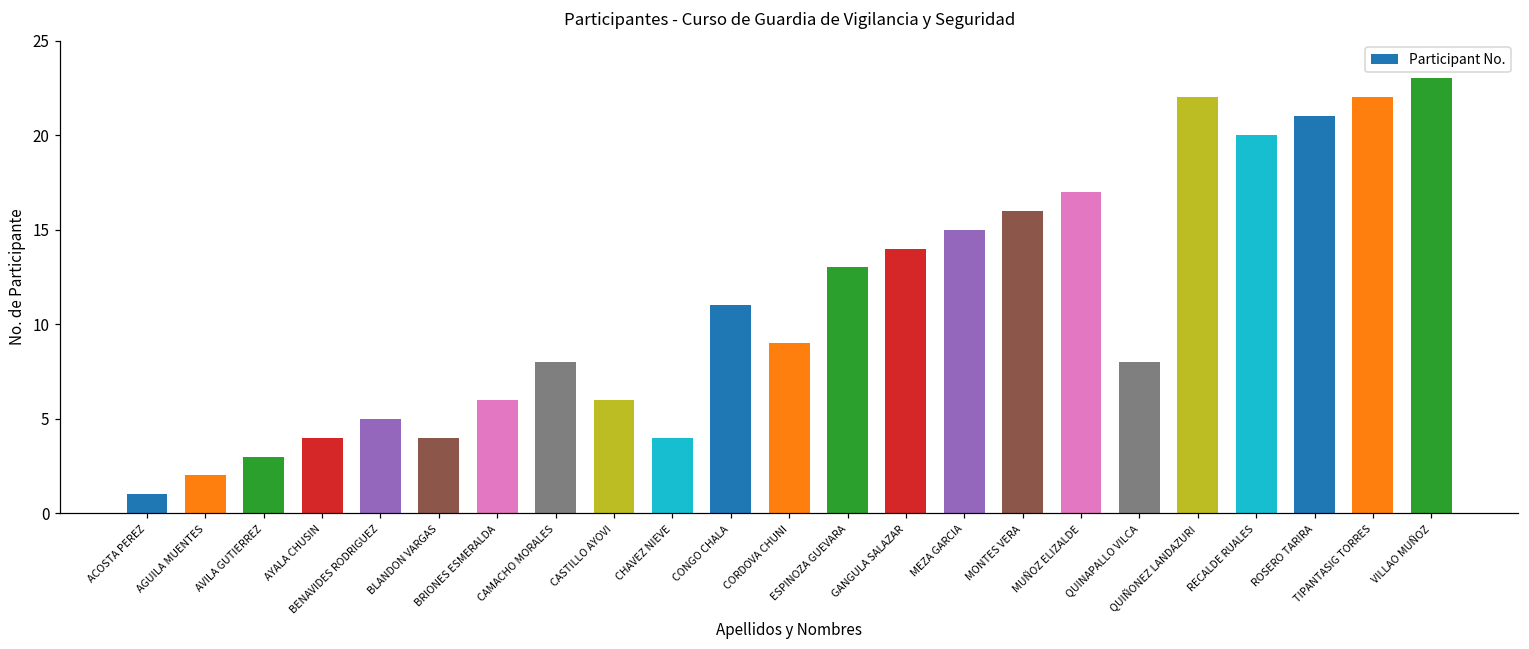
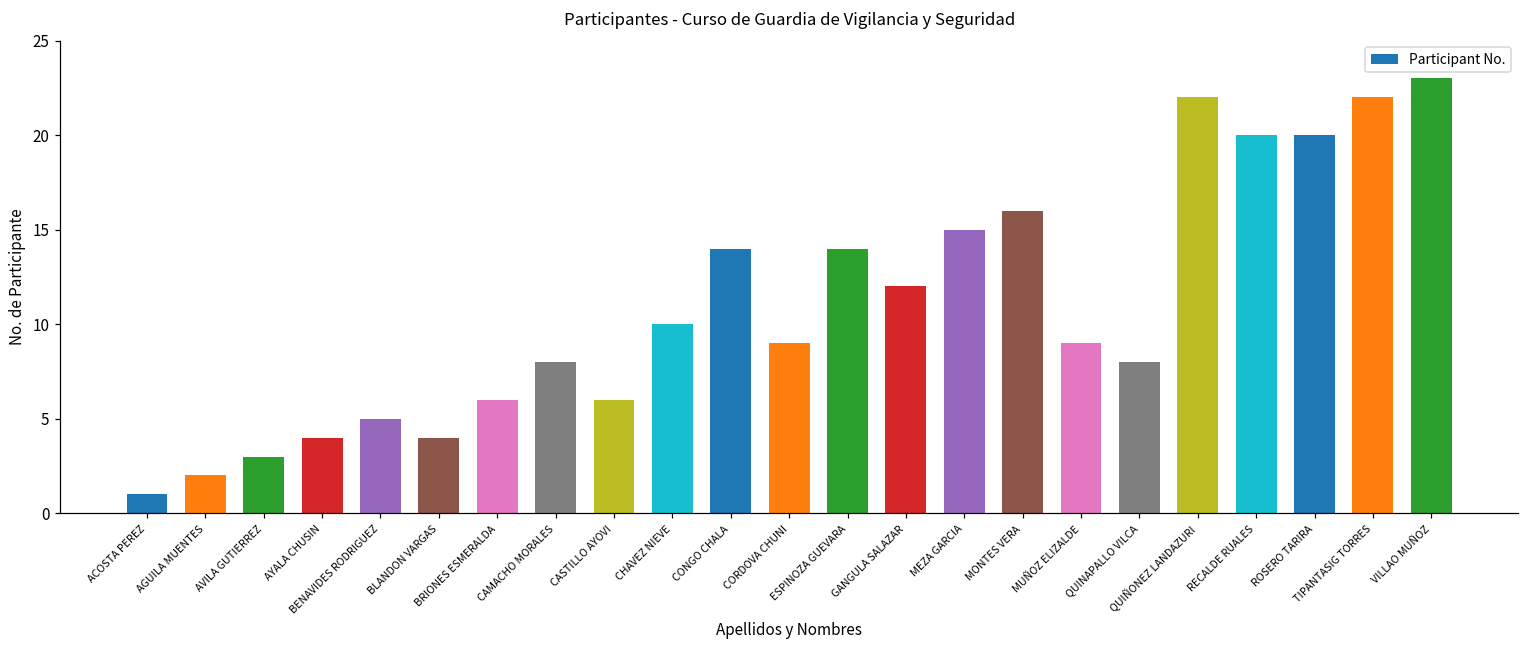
CHAVEZ NIEVE: 4 -> 10
CONGO CHALA: 11 -> 14
ESPINOZA GUEVARA: 13 -> 14
GANGULA SALAZAR: 14 -> 12
MUÑOZ ELIZALDE: 17 -> 9
ROSERO TARIRA: 21 -> 20
